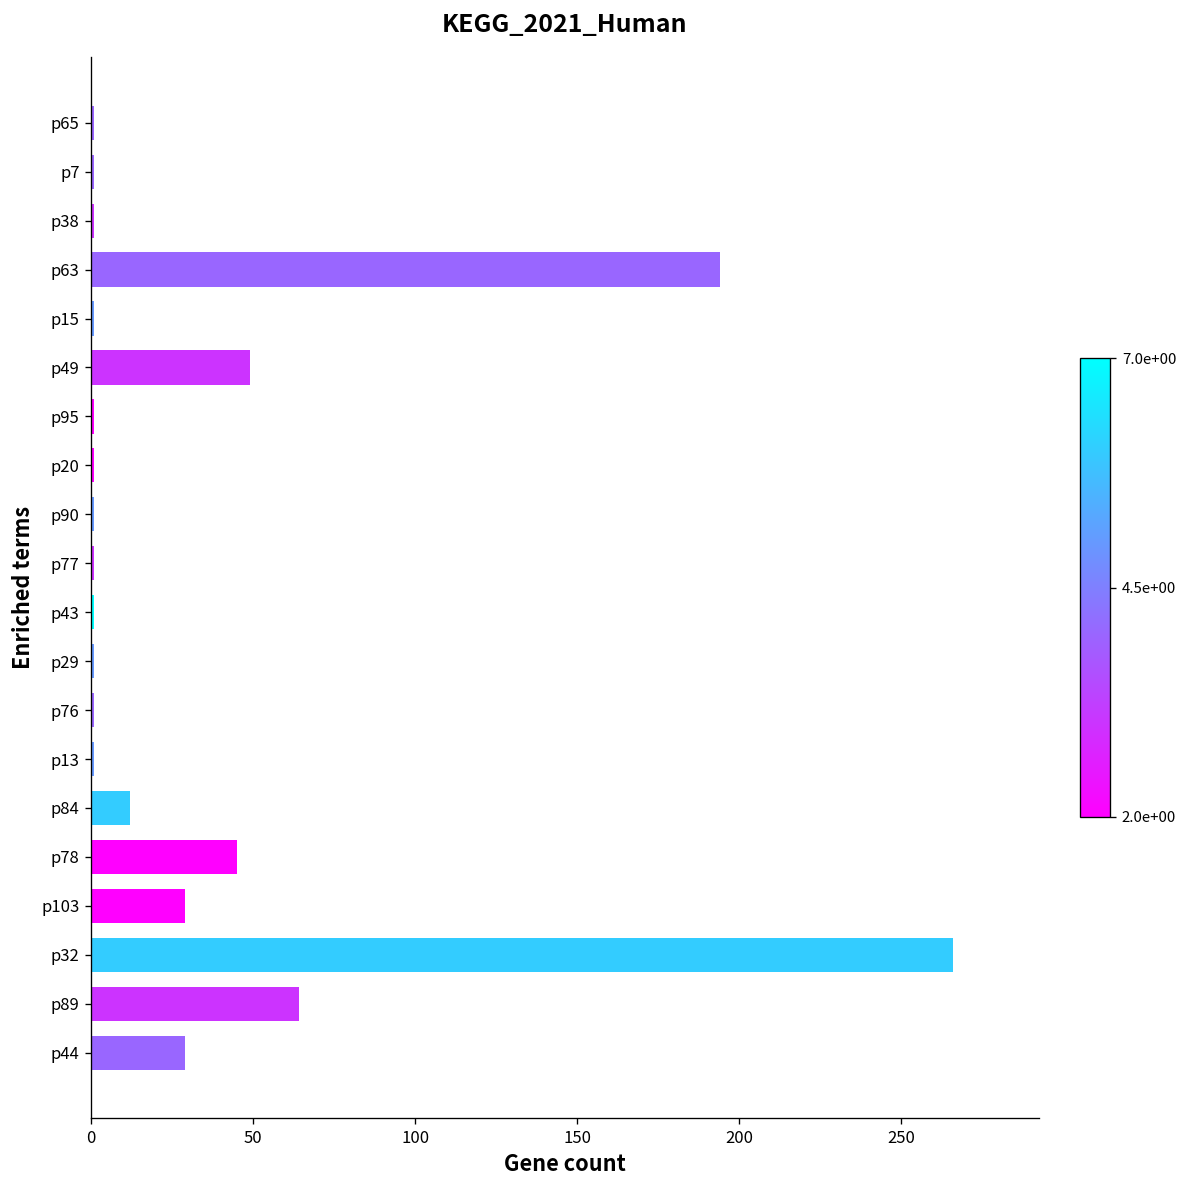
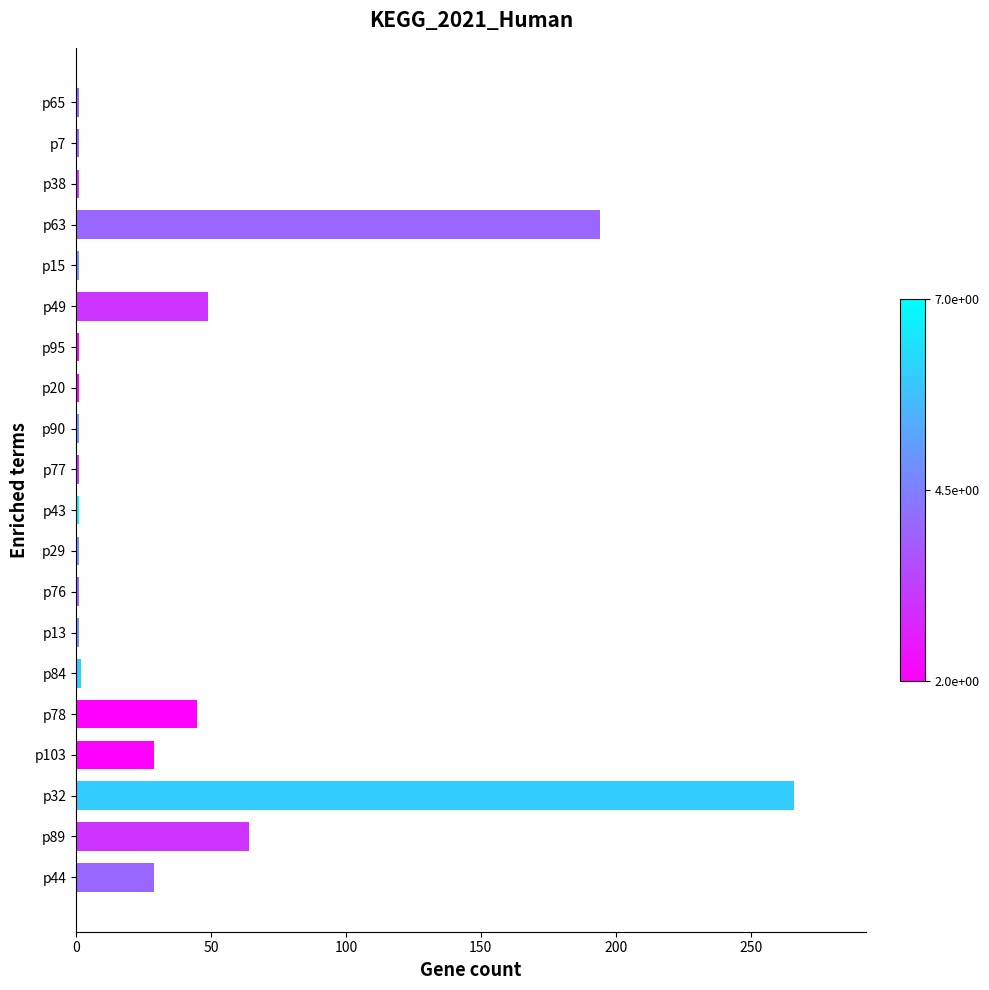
p84: 12 -> 2
